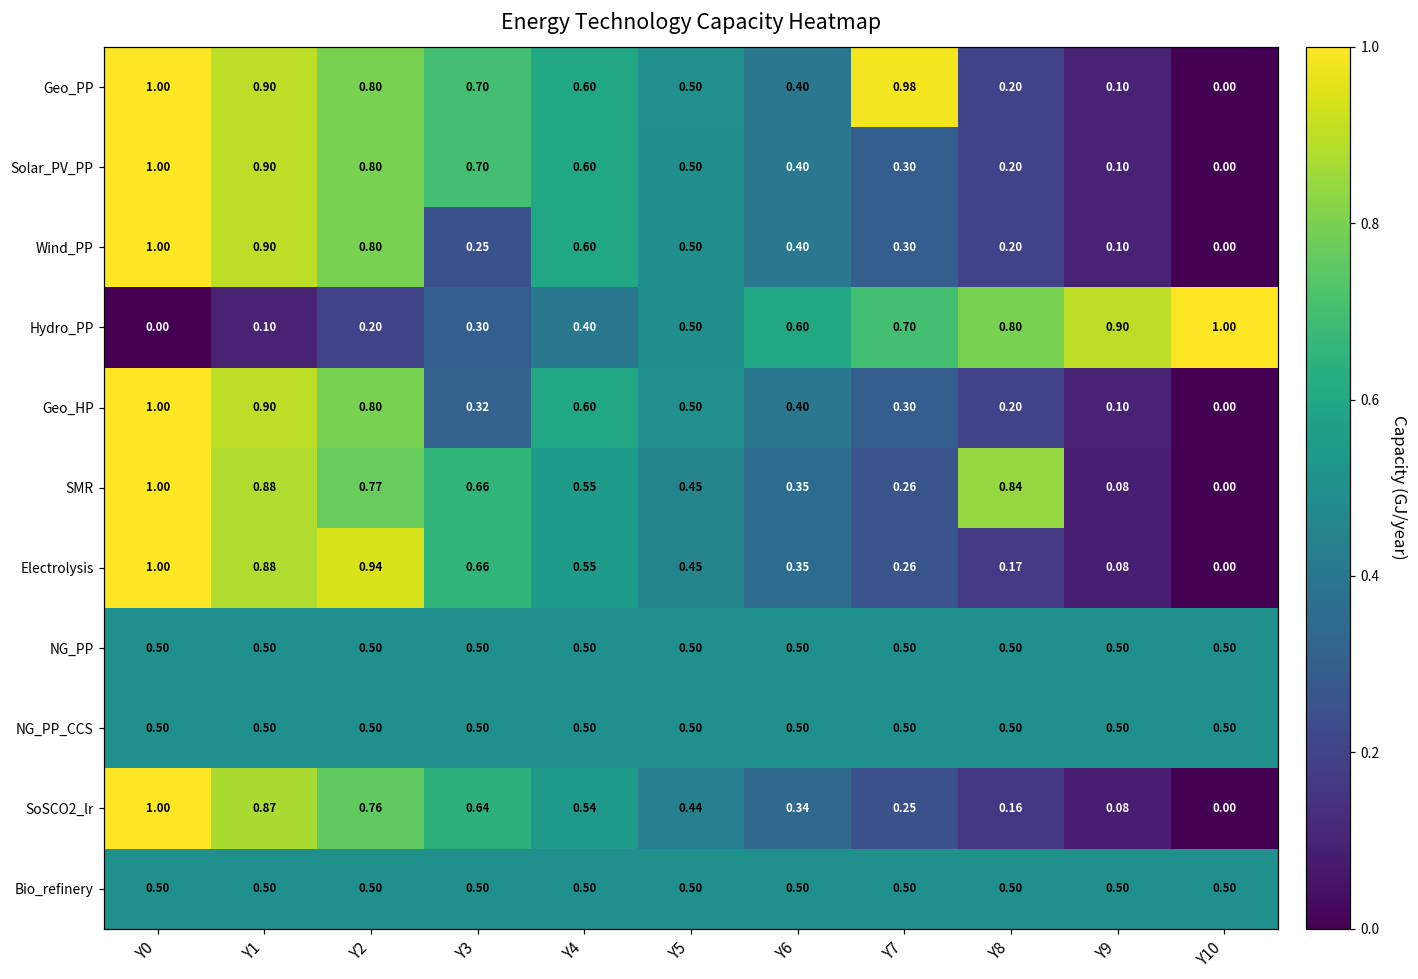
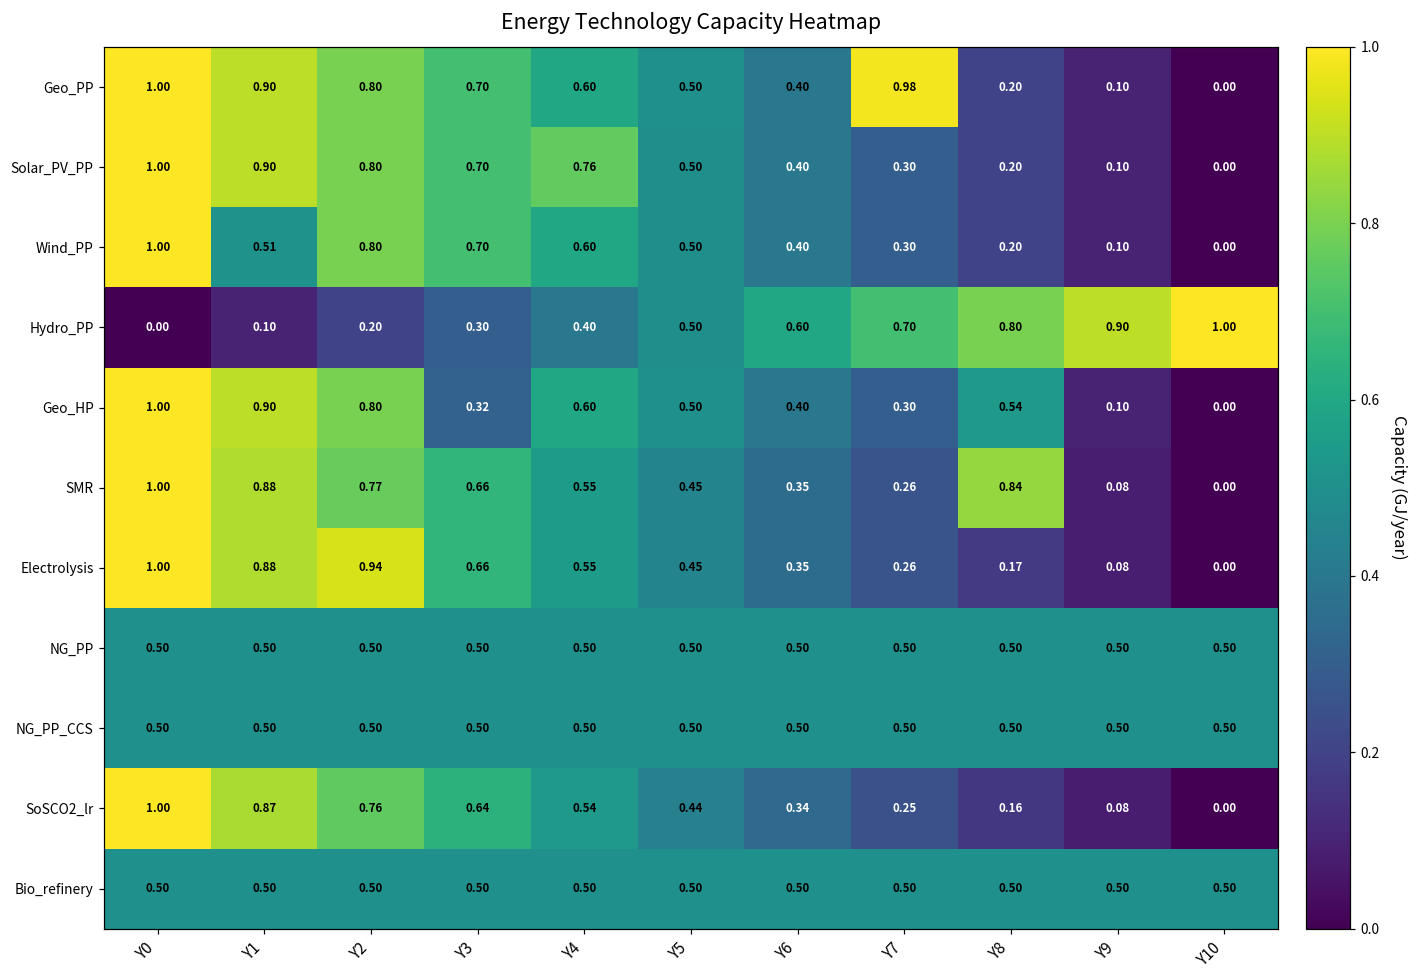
Solar_PV_PP, Y4: 0.60 -> 0.76
Wind_PP, Y1: 0.90 -> 0.51
Wind_PP, Y3: 0.25 -> 0.70
Geo_HP, Y8: 0.20 -> 0.54
